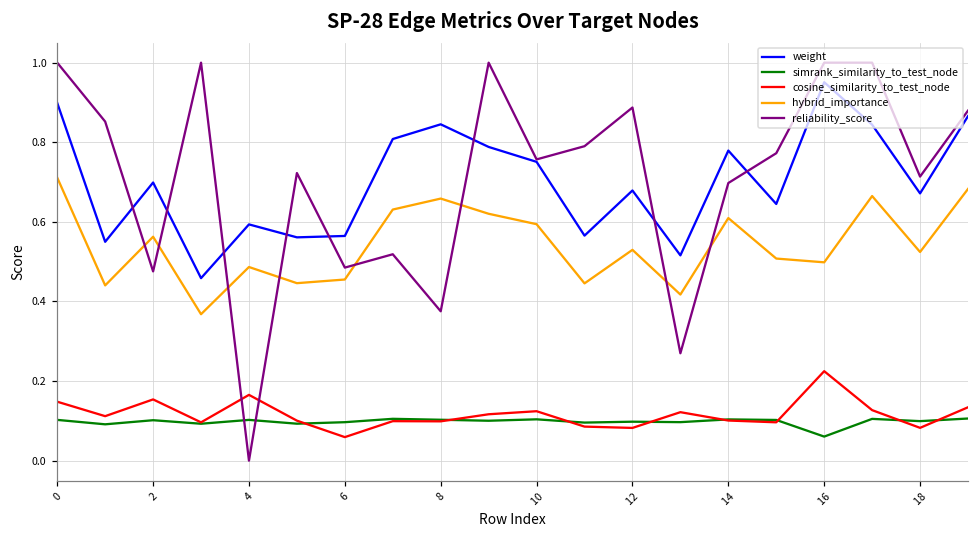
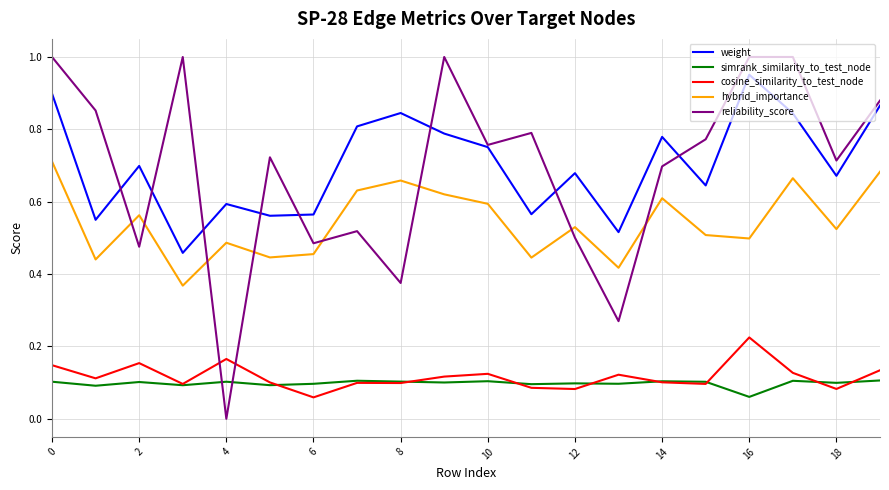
reliability_score, 12: 0.89 -> 0.50
